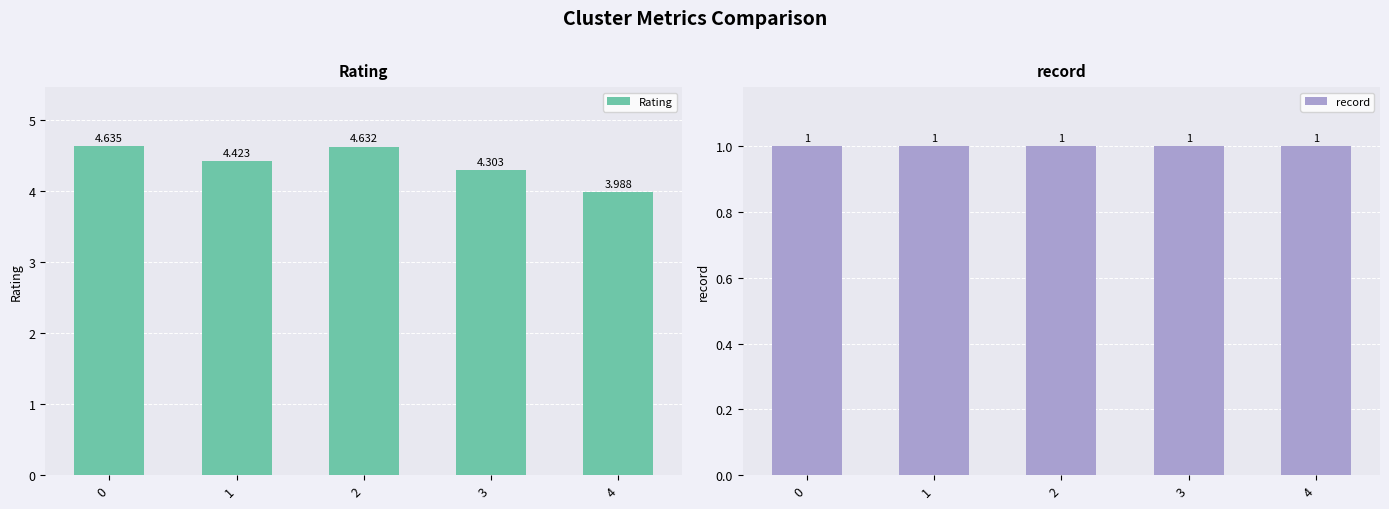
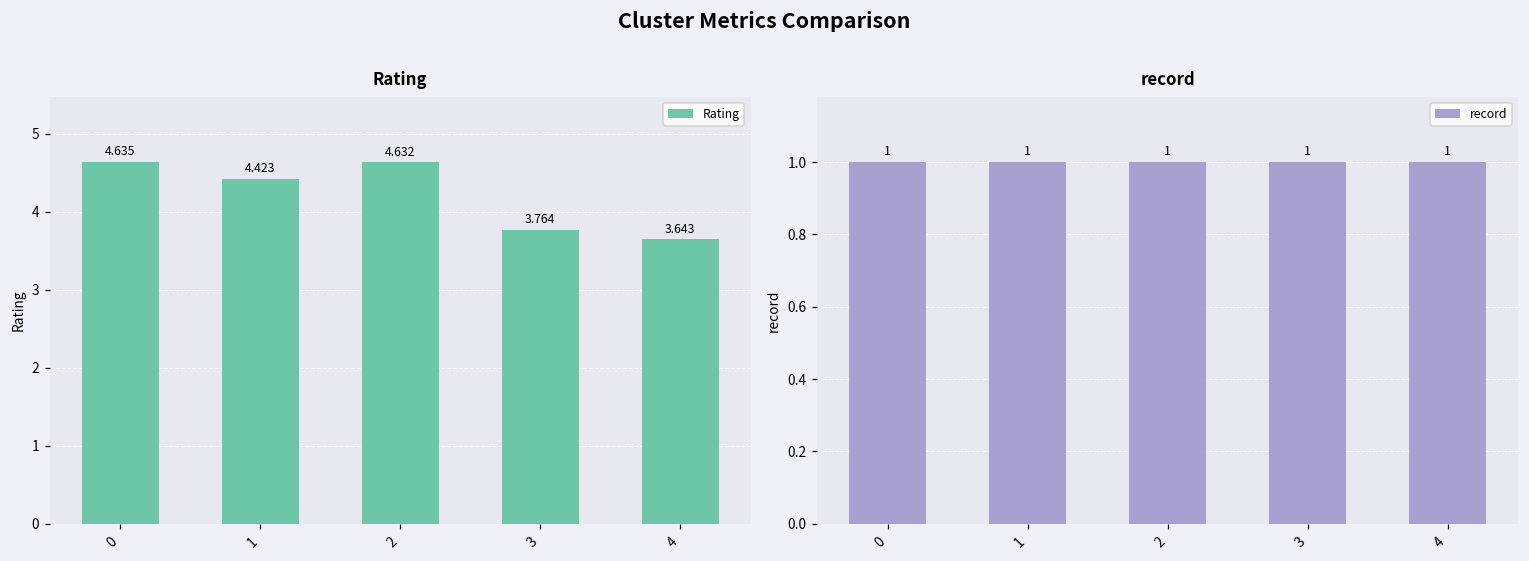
Rating, 3: 4.303 -> 3.764
Rating, 4: 3.988 -> 3.643
